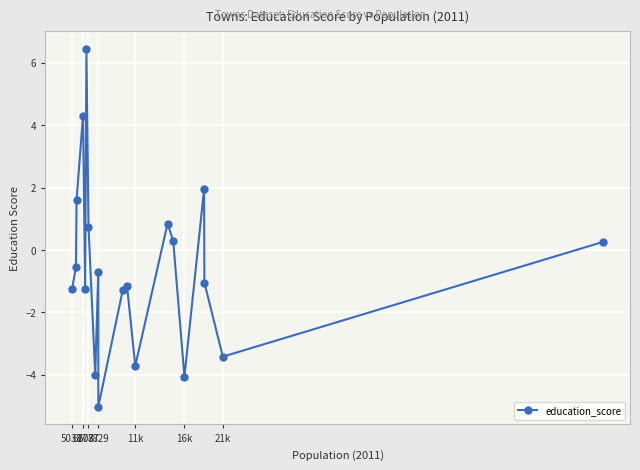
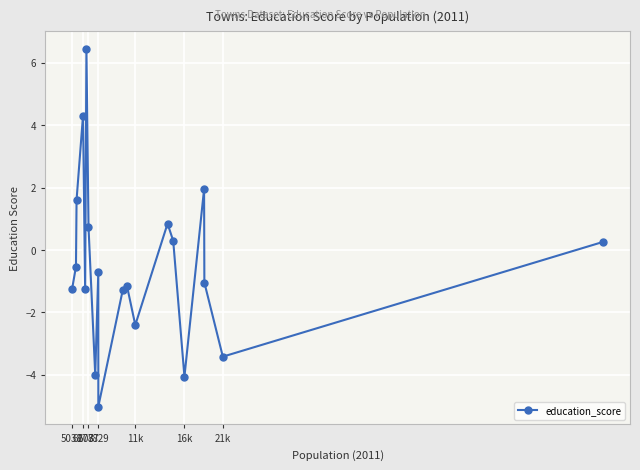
11k: -3.7 -> -2.4
